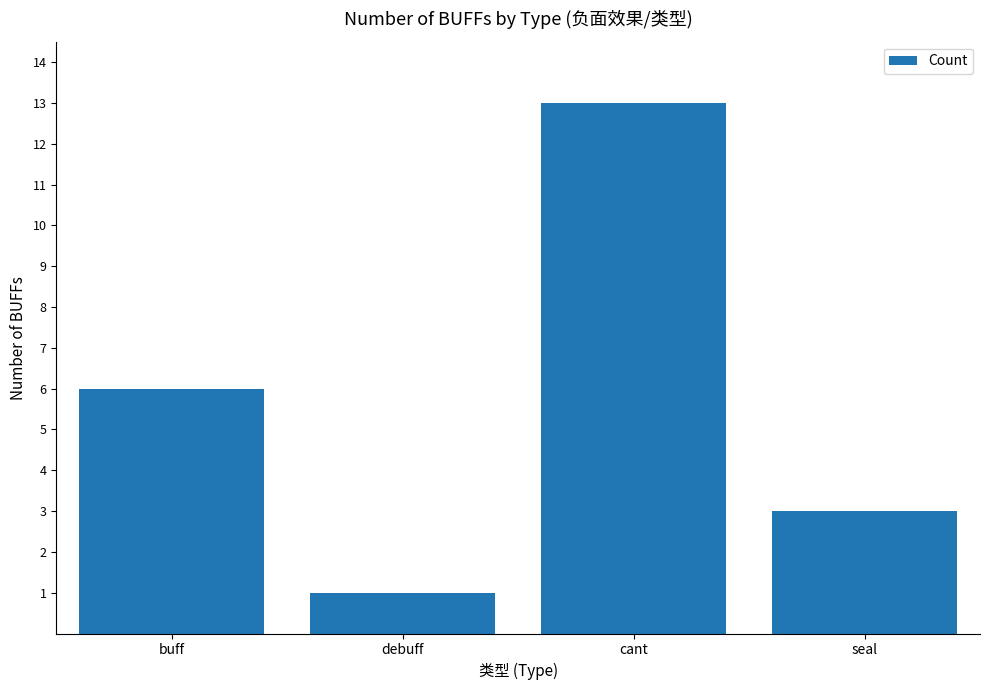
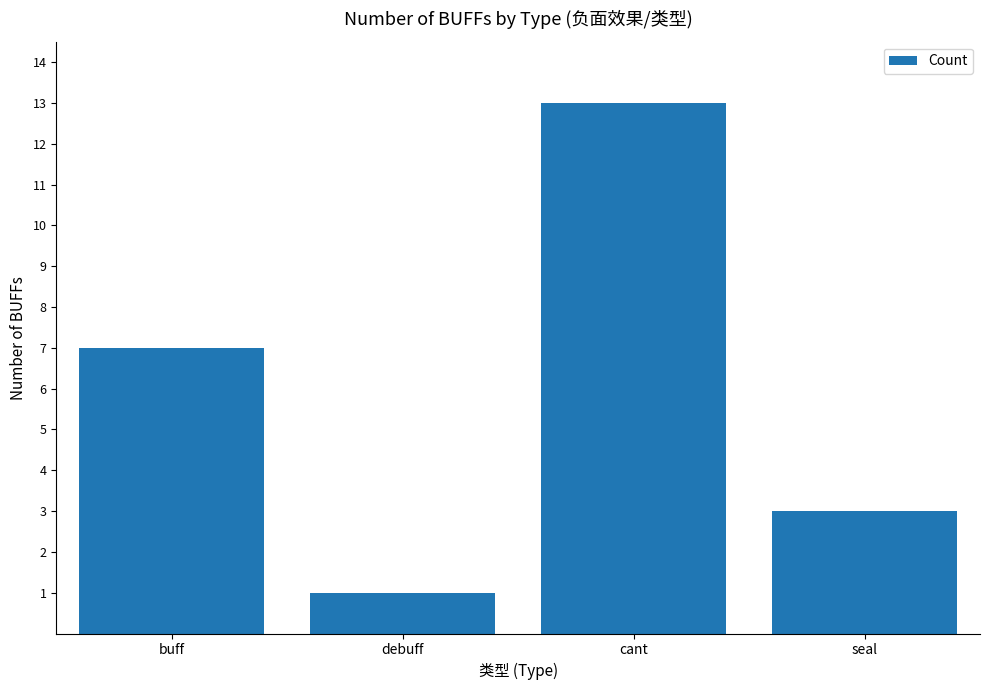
buff: 6 -> 7
